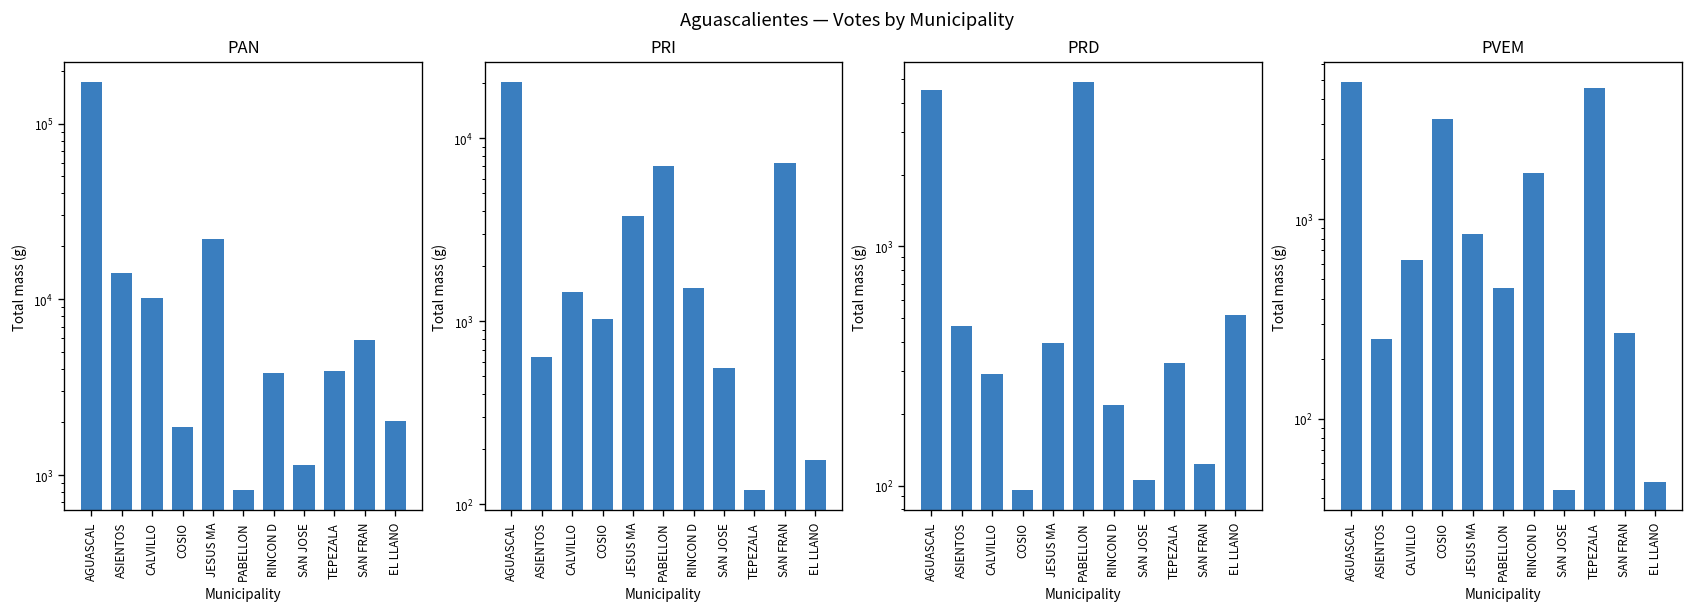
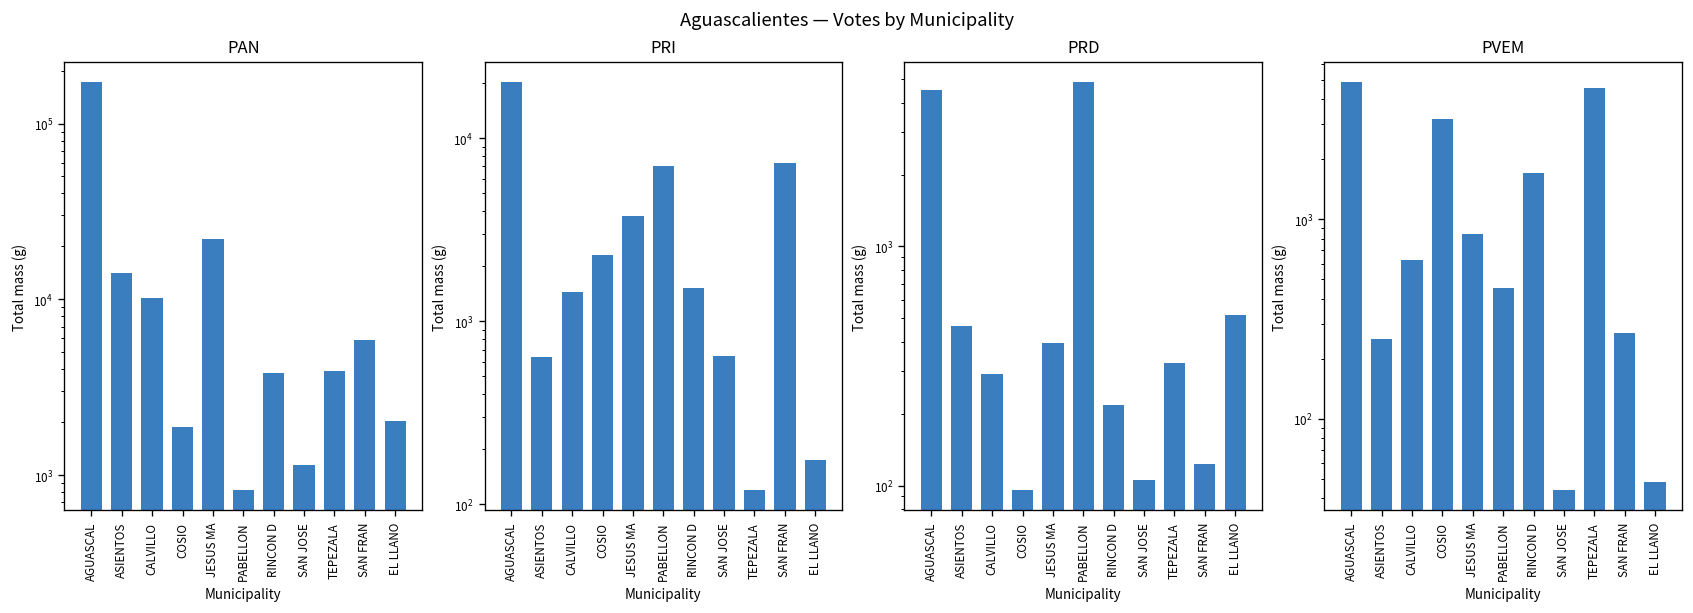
PRI, COSIO: 1000 -> 2300
PRI, SAN JOSE: 550 -> 650
